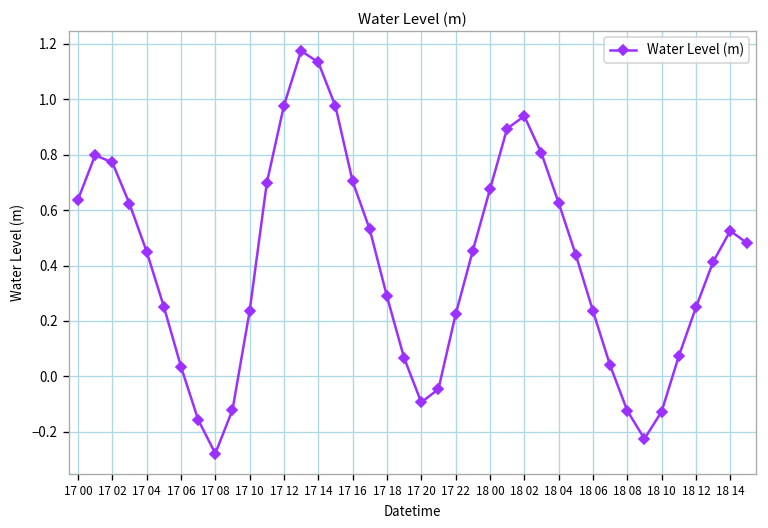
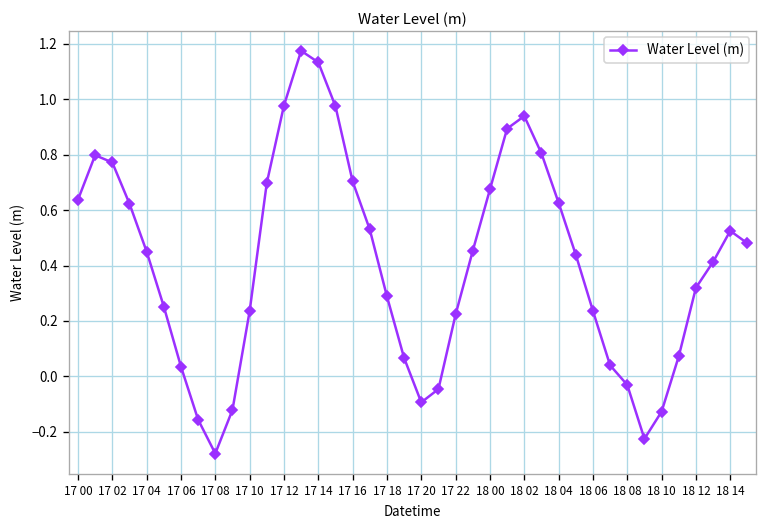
18 08: -0.12 -> -0.03
18 12: 0.25 -> 0.32
